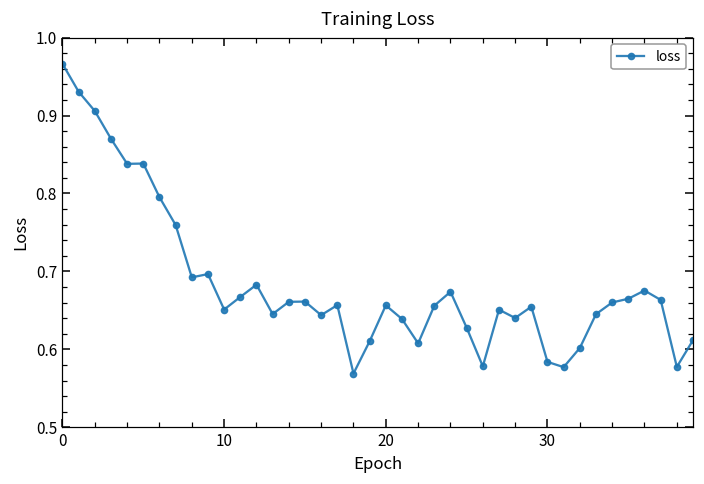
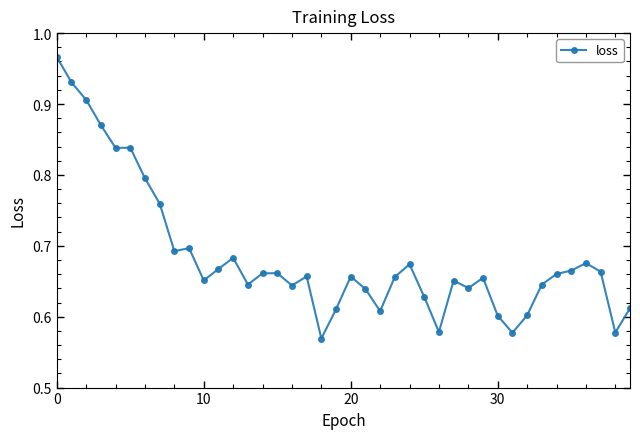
30: 0.58 -> 0.60
